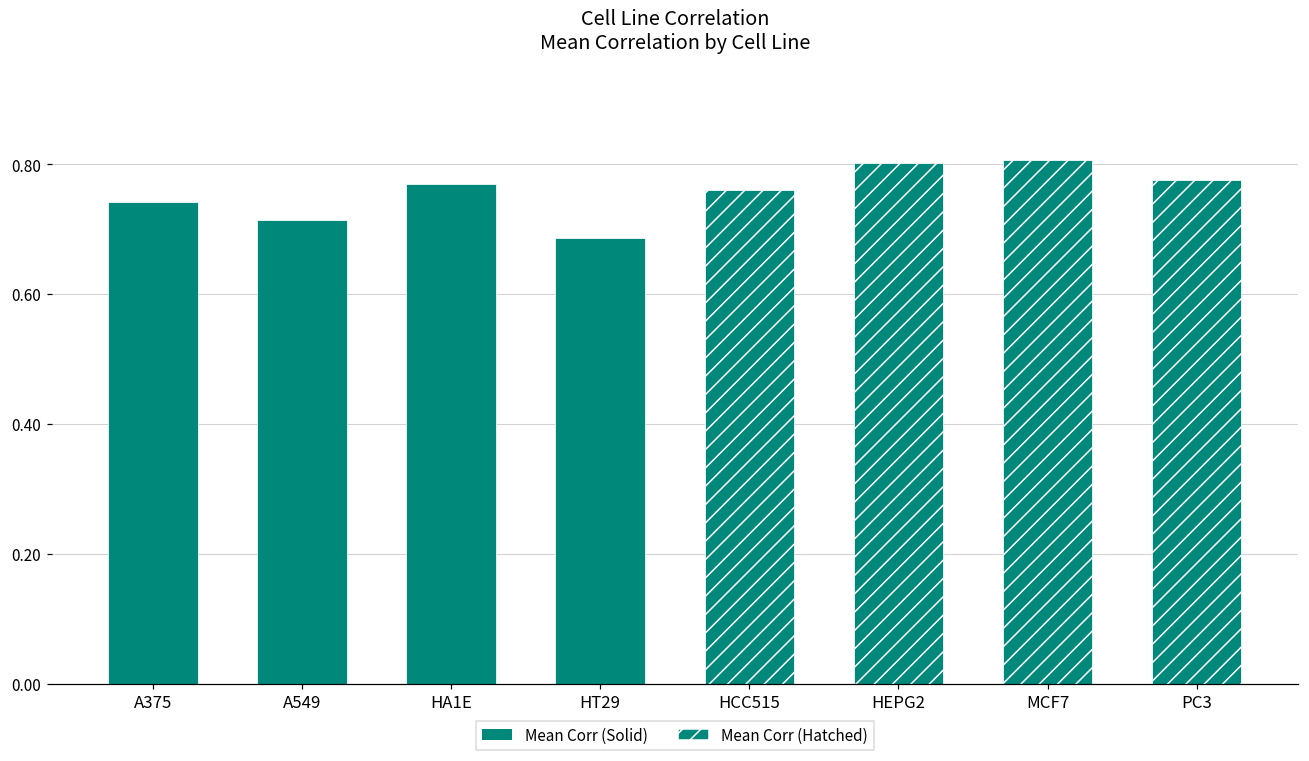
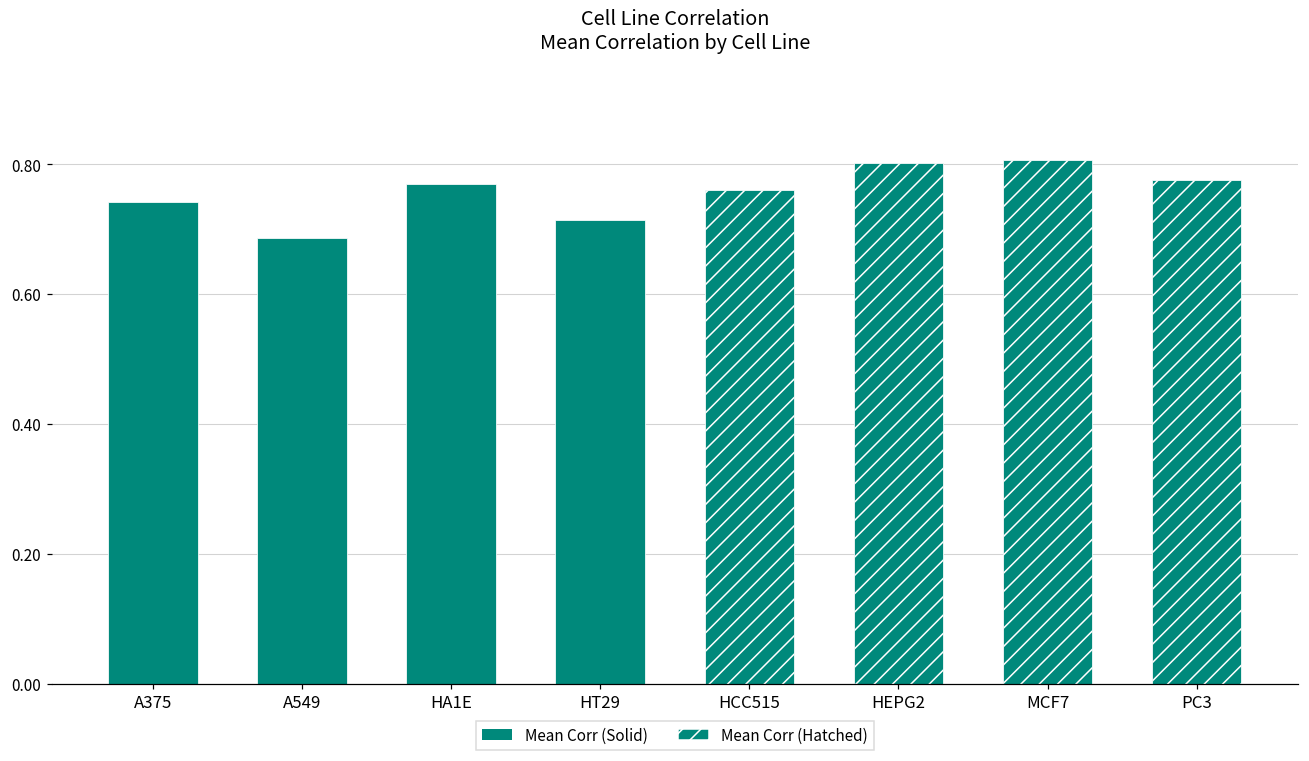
A549: 0.71 -> 0.69
HT29: 0.69 -> 0.71
